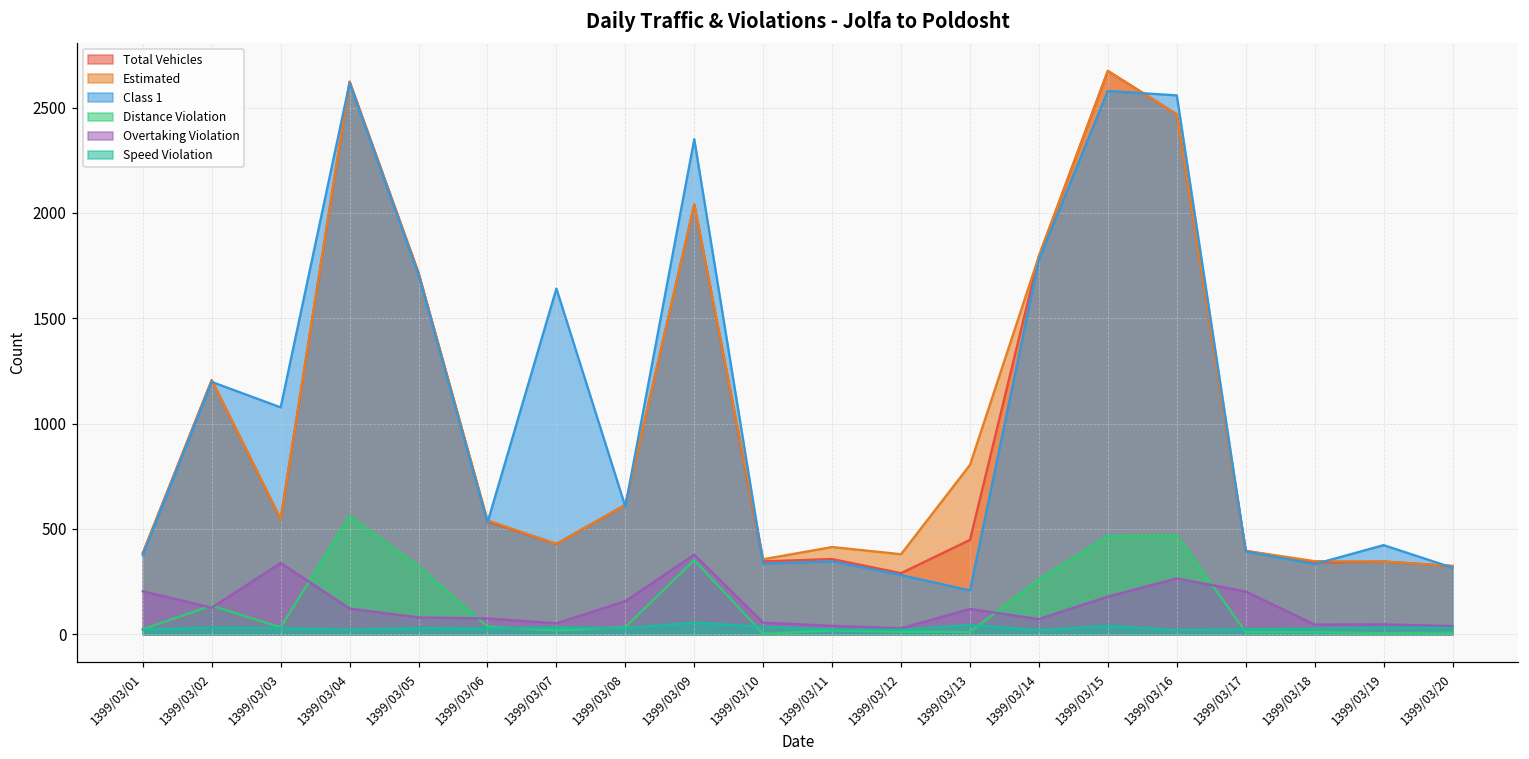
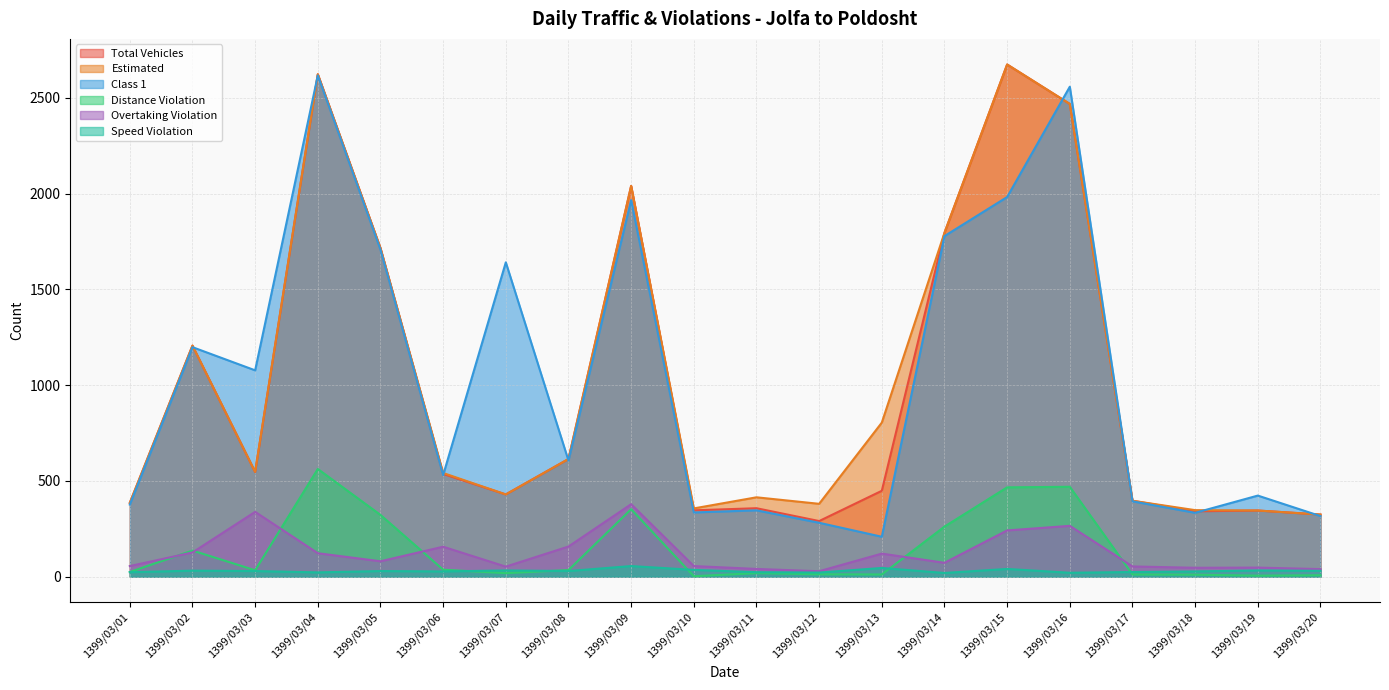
Overtaking Violation, 1399/03/01: 200 -> 60
Overtaking Violation, 1399/03/06: 80 -> 160
Class 1, 1399/03/09: 2350 -> 1970
Class 1, 1399/03/15: 2580 -> 1980
Overtaking Violation, 1399/03/15: 180 -> 240
Overtaking Violation, 1399/03/17: 200 -> 50
